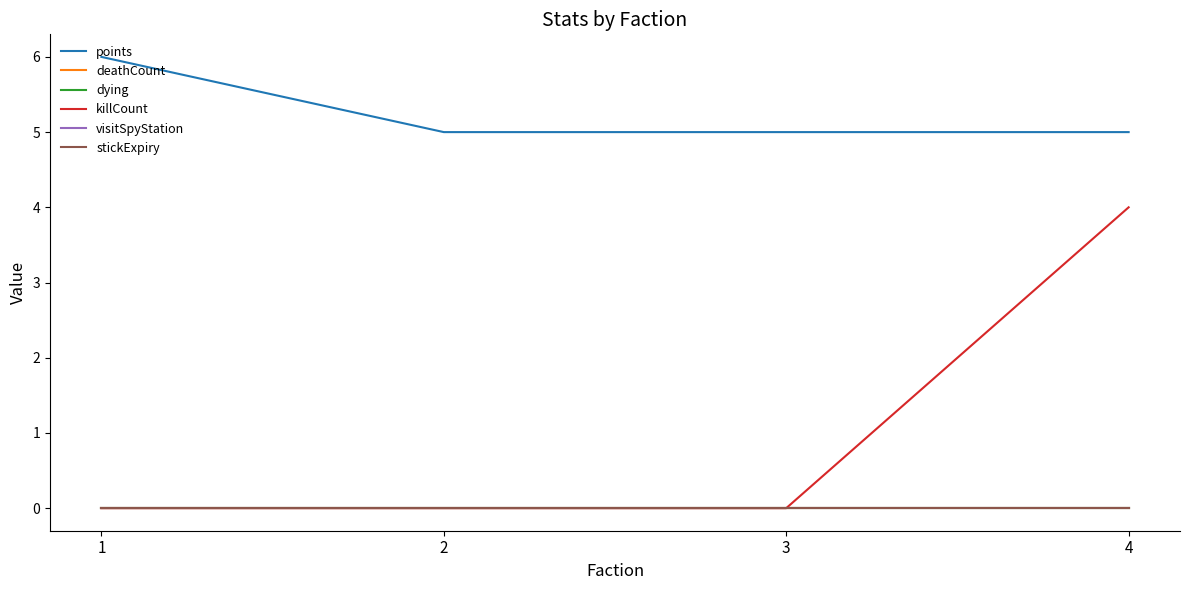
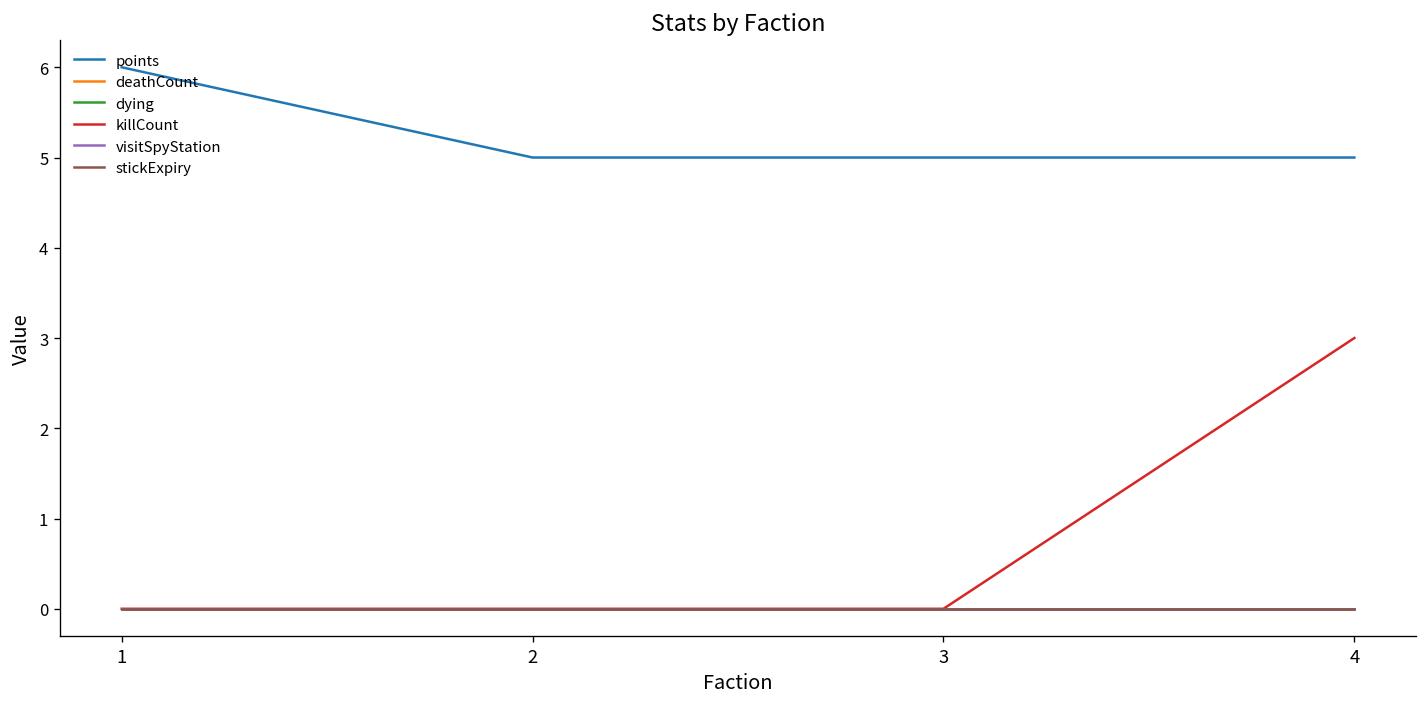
killCount, 4: 4 -> 3
